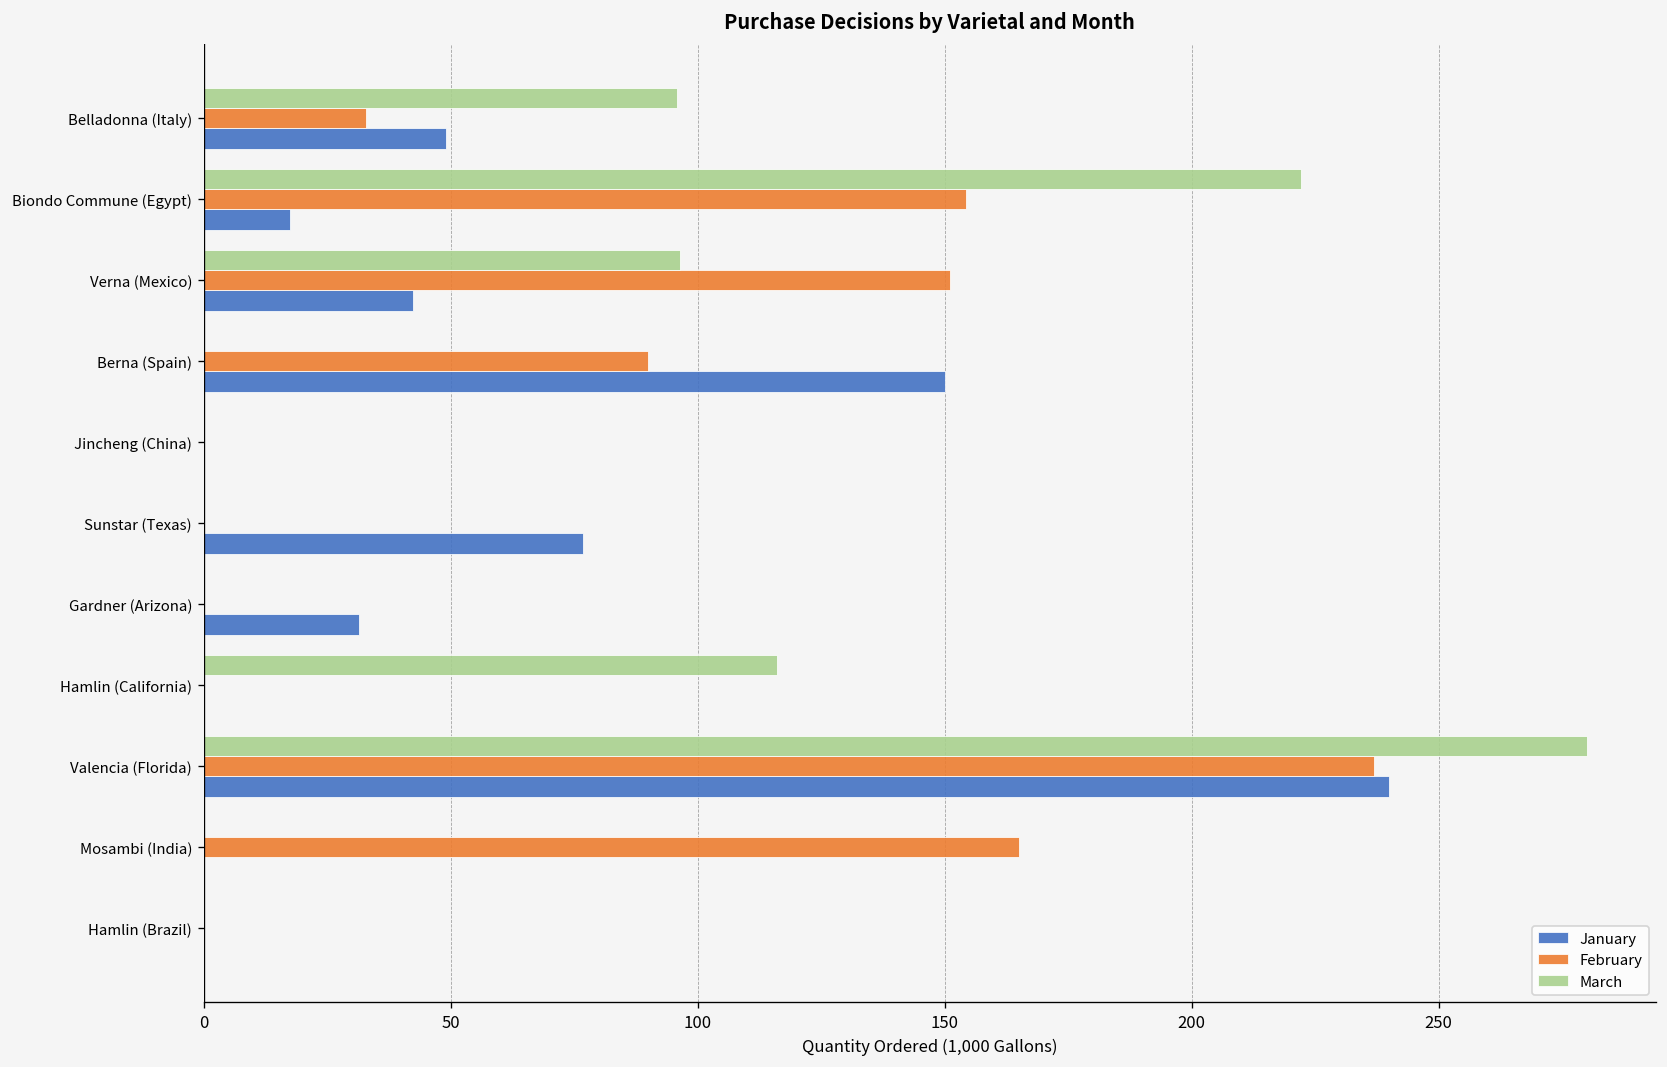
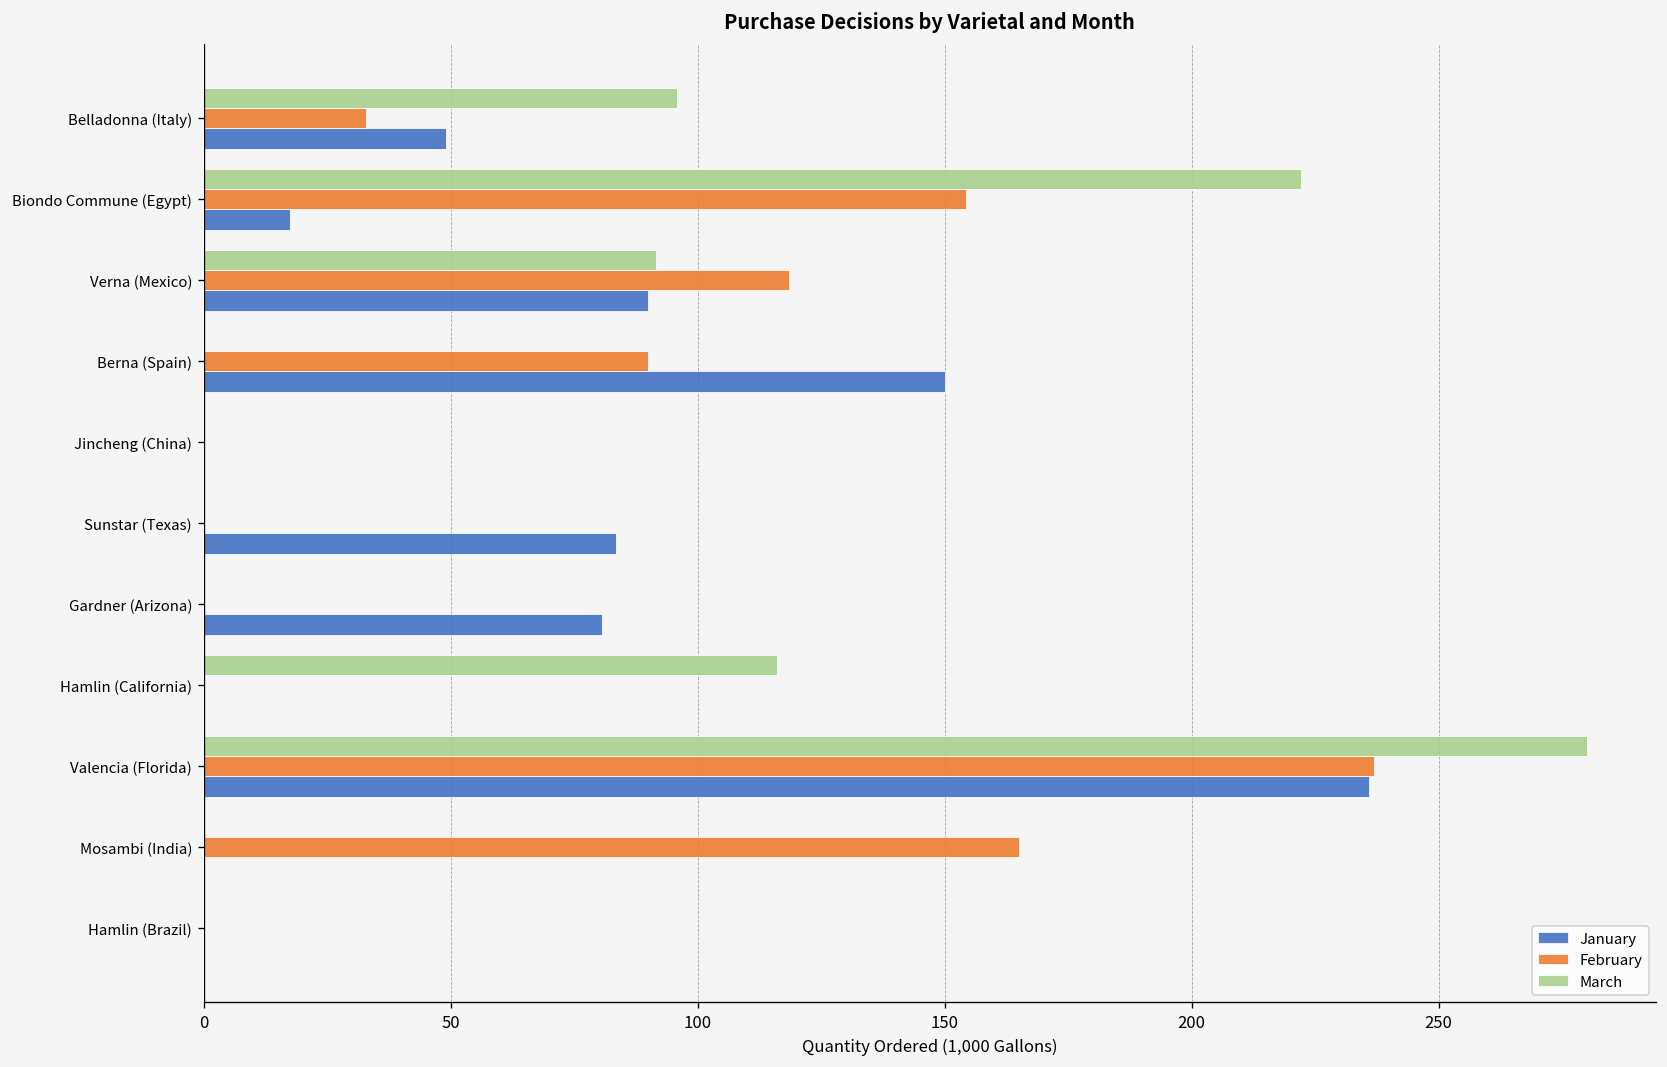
March, Verna (Mexico): 96 -> 92
February, Verna (Mexico): 151 -> 118
January, Verna (Mexico): 42 -> 90
January, Sunstar (Texas): 77 -> 84
January, Gardner (Arizona): 31 -> 81
January, Valencia (Florida): 240 -> 236
